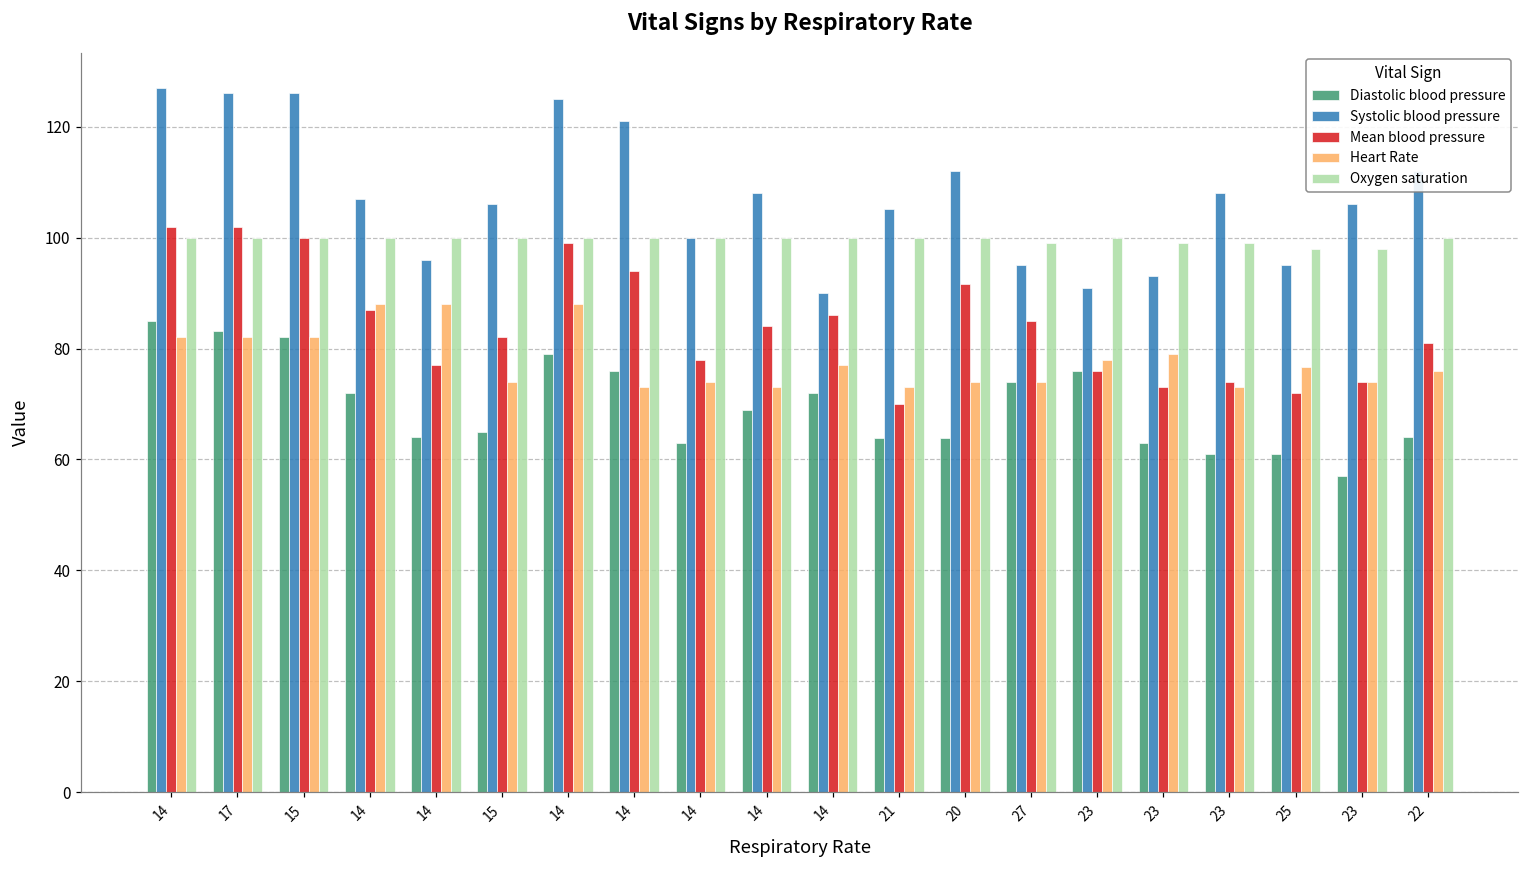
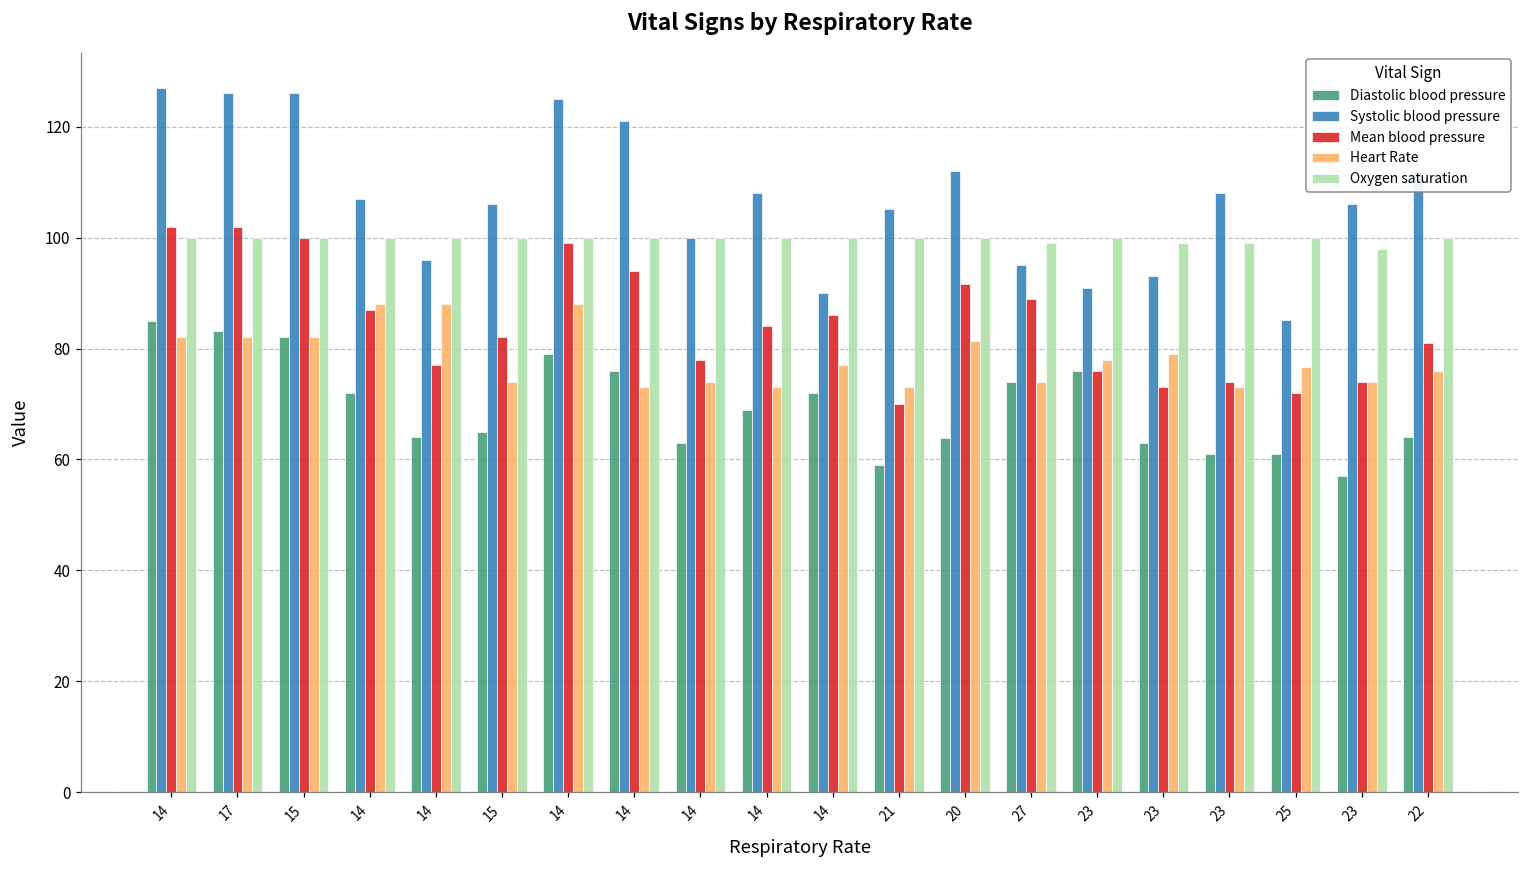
Diastolic blood pressure, 21: 64 -> 59
Heart Rate, 20: 74 -> 81
Mean blood pressure, 27: 85 -> 89
Systolic blood pressure, 25: 95 -> 85
Oxygen saturation, 25: 98 -> 100
